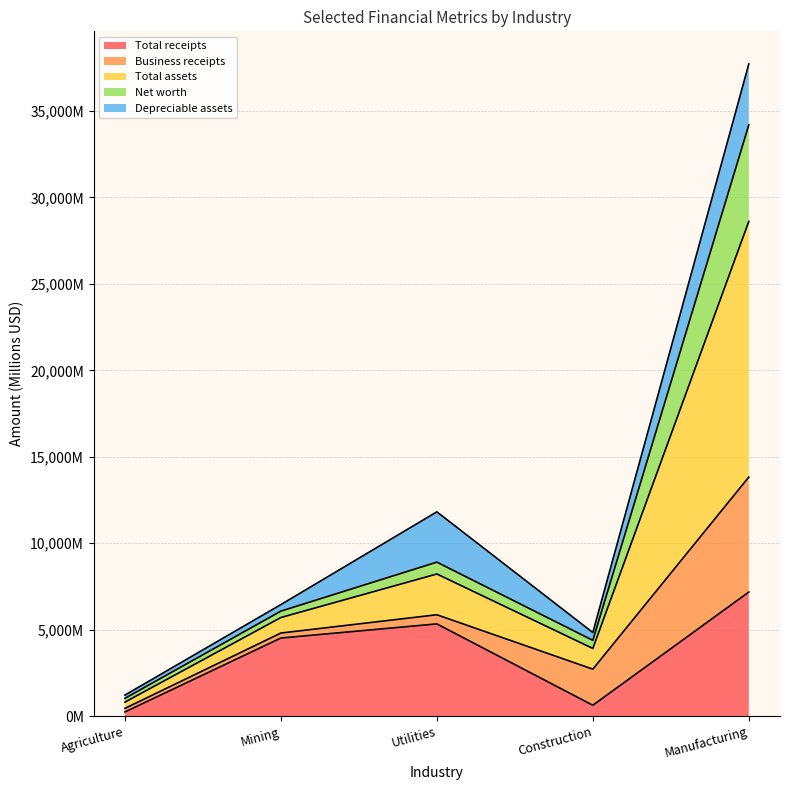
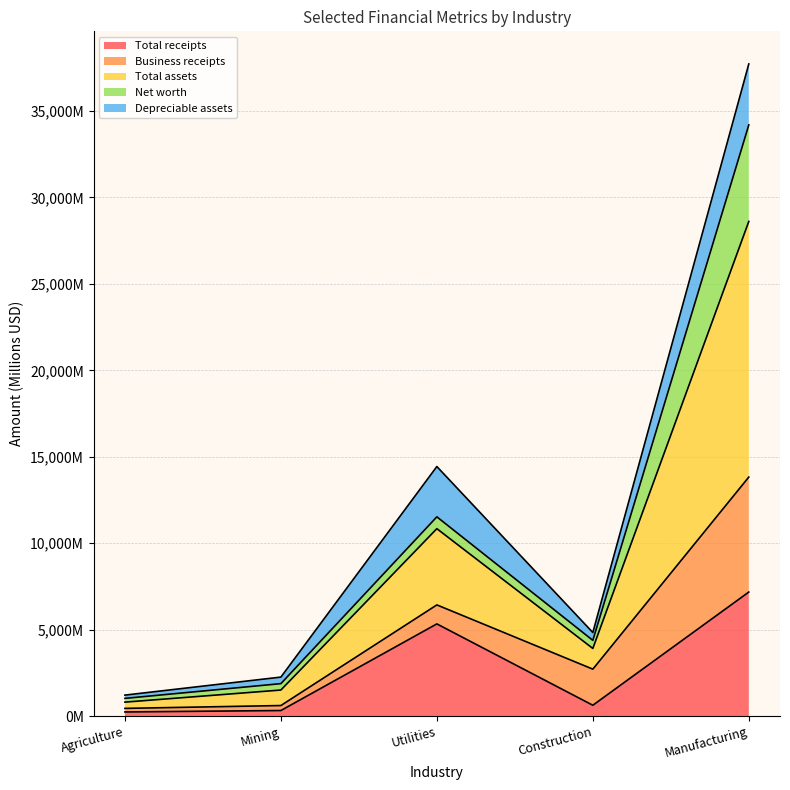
Total receipts, Mining: 4,500,000,000 -> 300,000,000
Business receipts, Utilities: 500,000,000 -> 1,100,000,000
Total assets, Utilities: 2,400,000,000 -> 4,400,000,000
